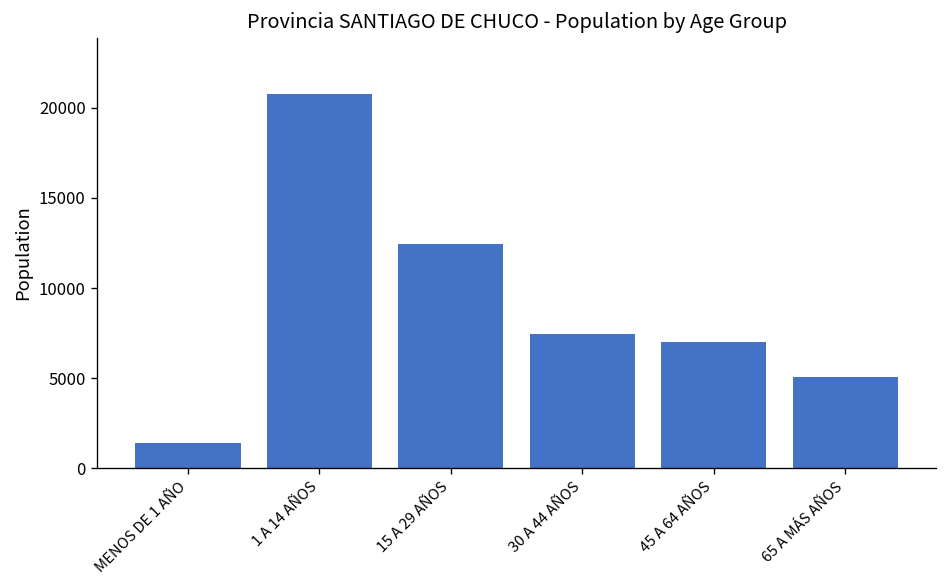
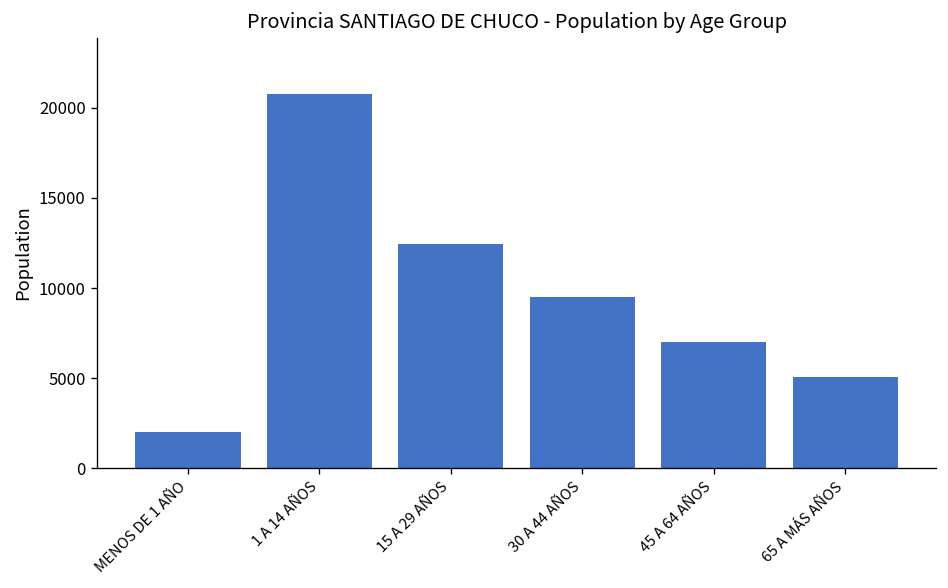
MENOS DE 1 AÑO: 1400 -> 2000
30 A 44 AÑOS: 7500 -> 9500
